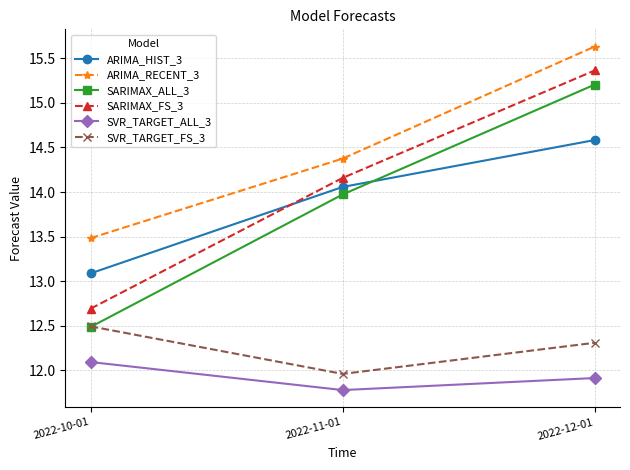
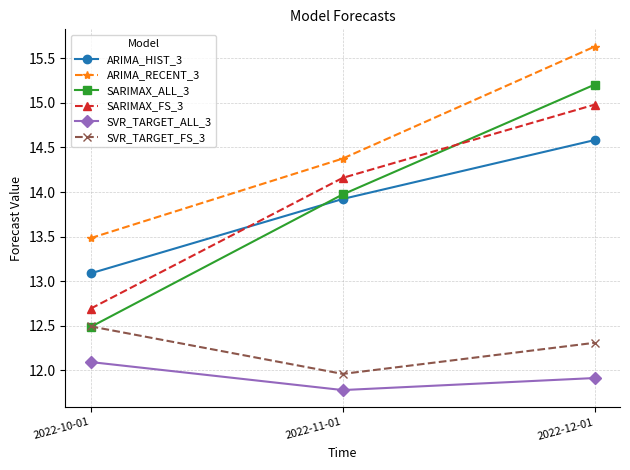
ARIMA_HIST_3, 2022-11-01: 14.1 -> 13.9
SARIMAX_FS_3, 2022-12-01: 15.4 -> 15.0
